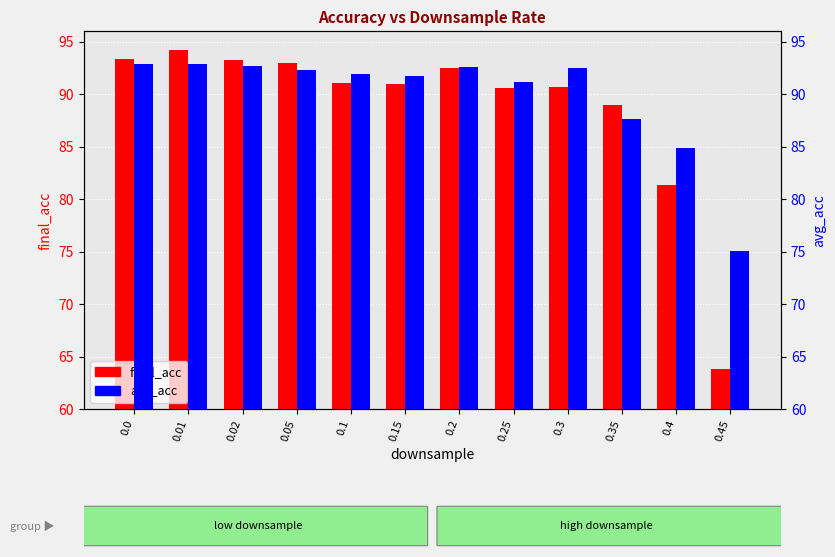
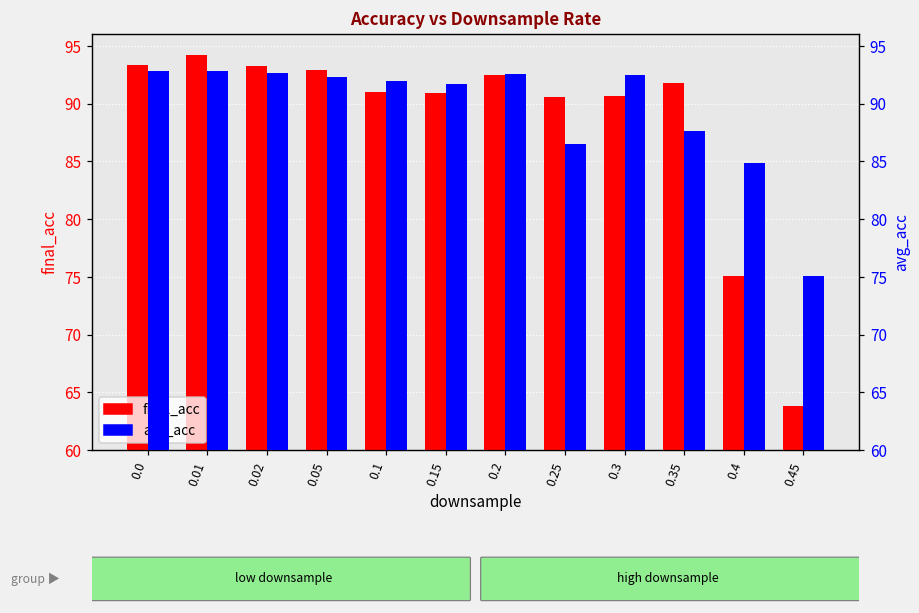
final_acc, 0.35: 89.0 -> 91.8
final_acc, 0.4: 81.4 -> 75.1
avg_acc, 0.25: 91.2 -> 86.6
